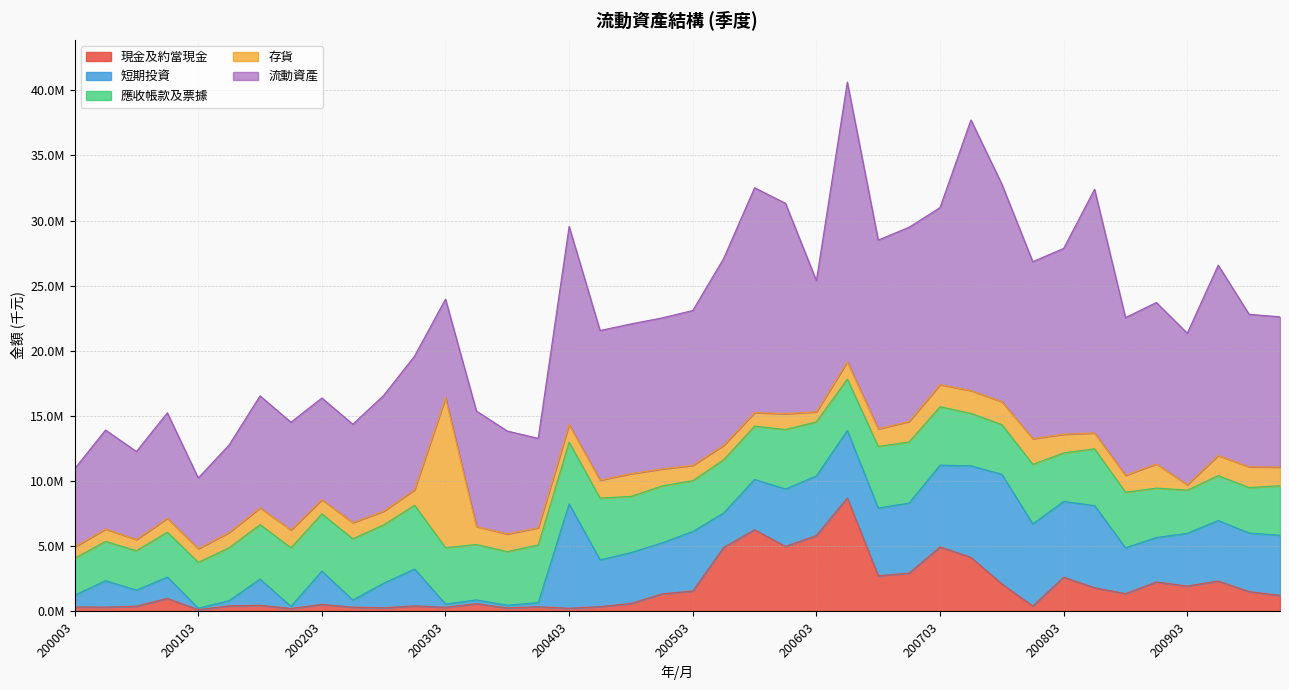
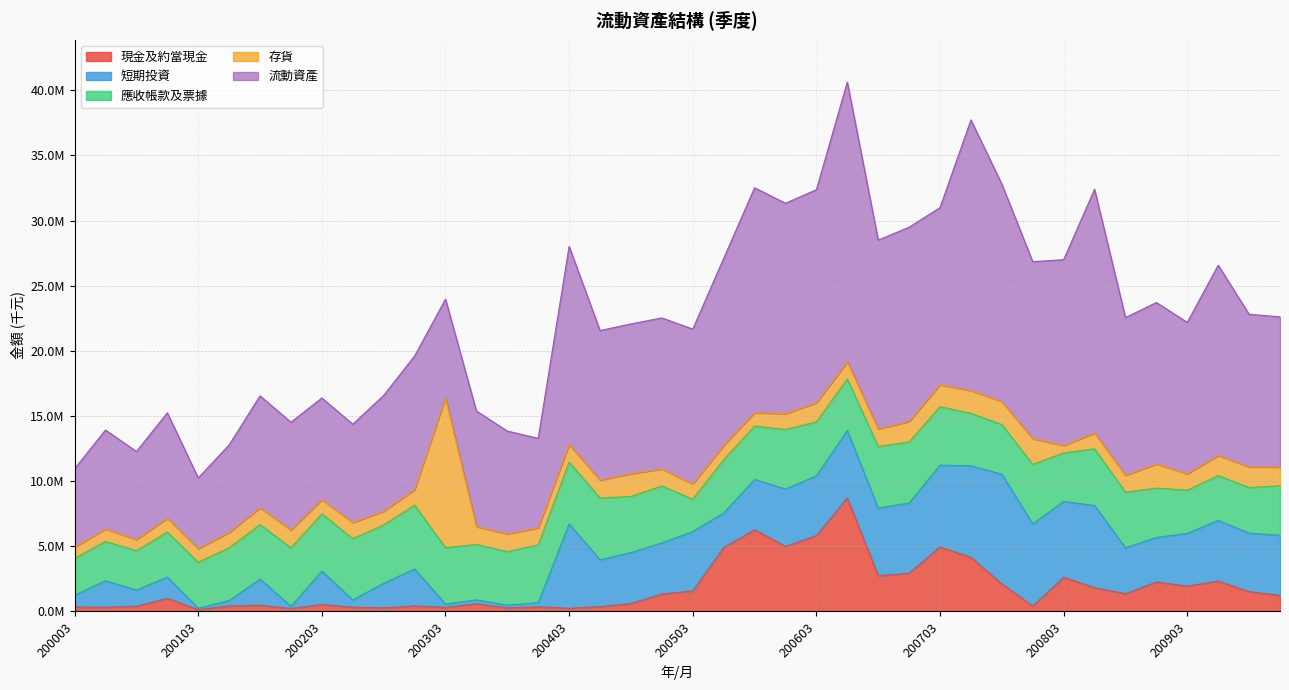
短期投資, 200403: 8000000 -> 6500000
應收帳款及票據, 200503: 3900000 -> 2500000
存貨, 200603: 800000 -> 1500000
流動資產, 200603: 10100000 -> 16400000
存貨, 200803: 1400000 -> 600000
存貨, 200903: 400000 -> 1200000
